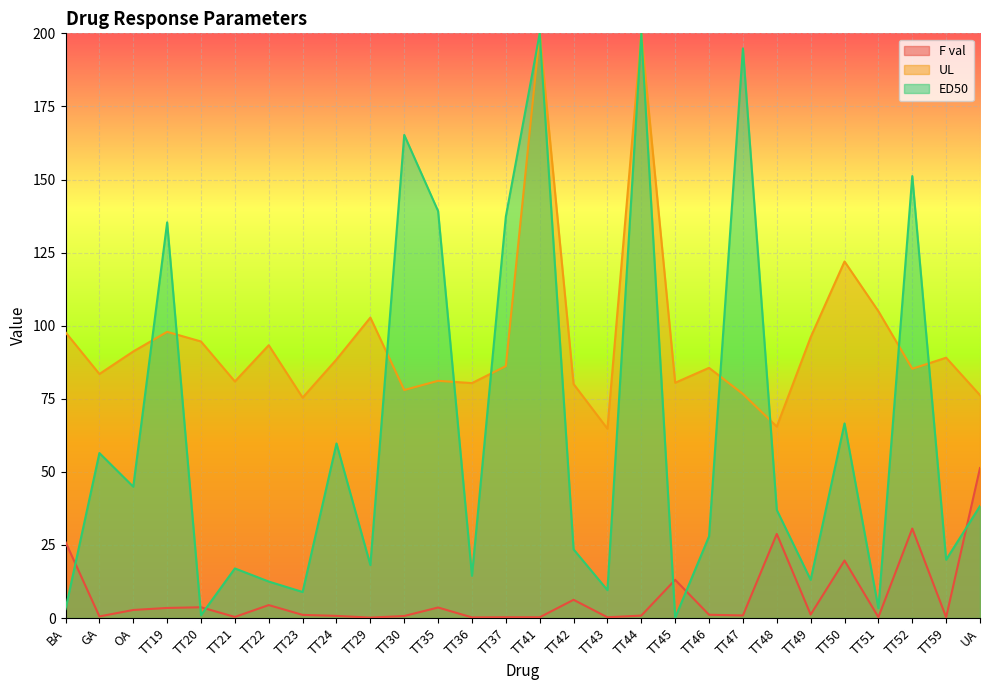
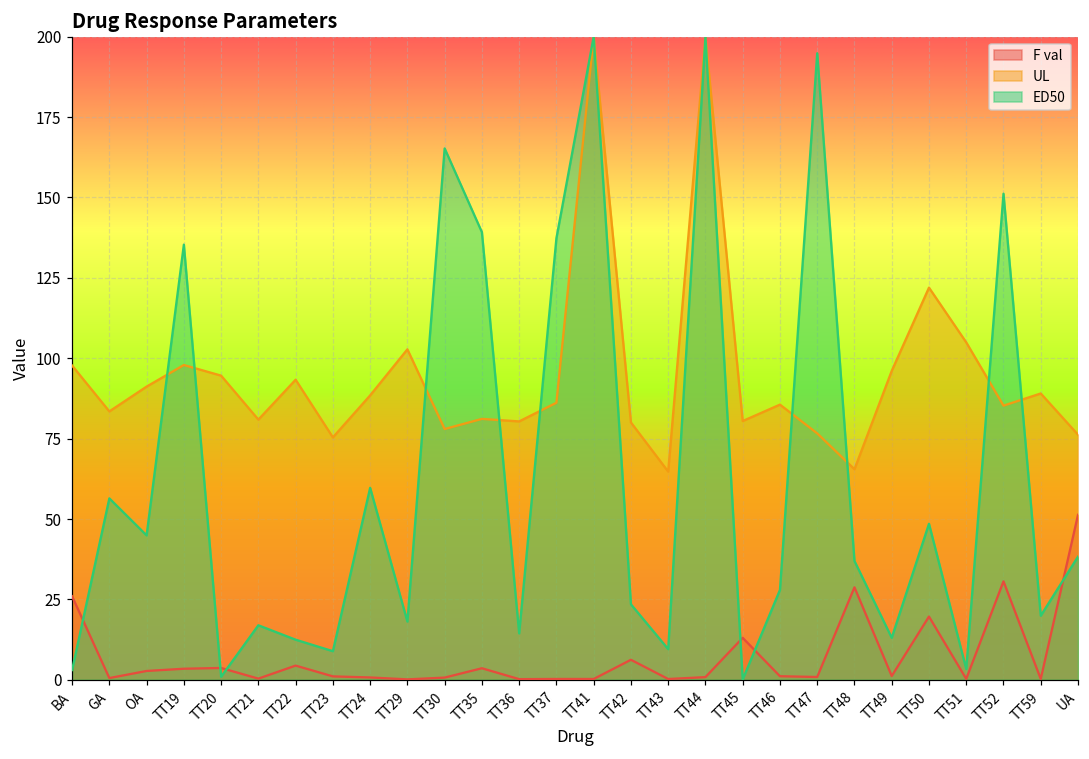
ED50, TT50: 67 -> 49
